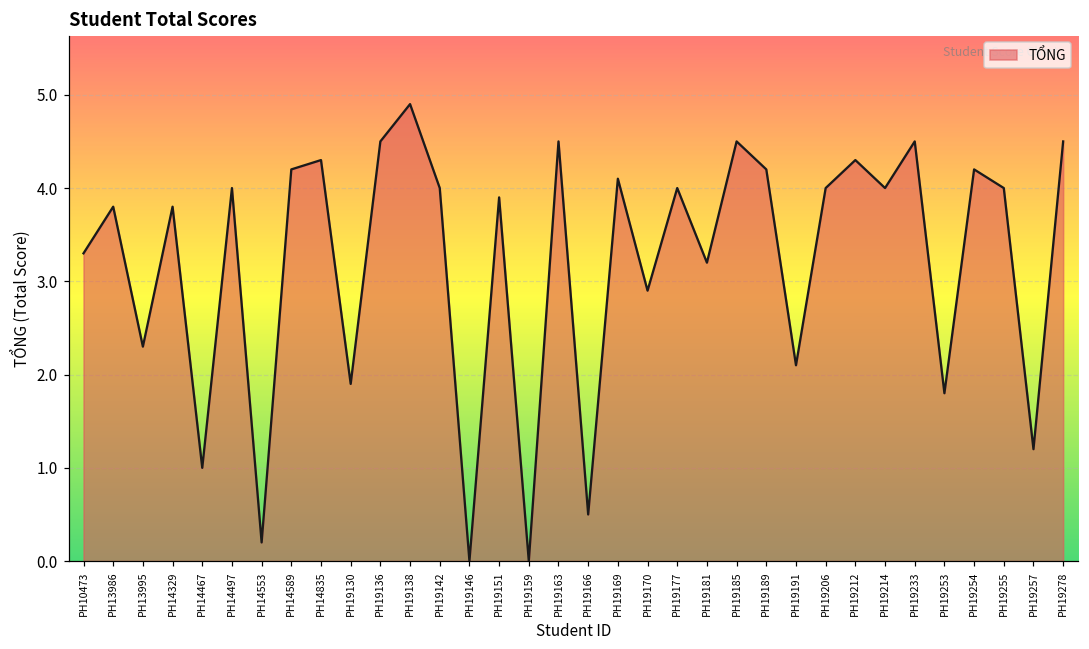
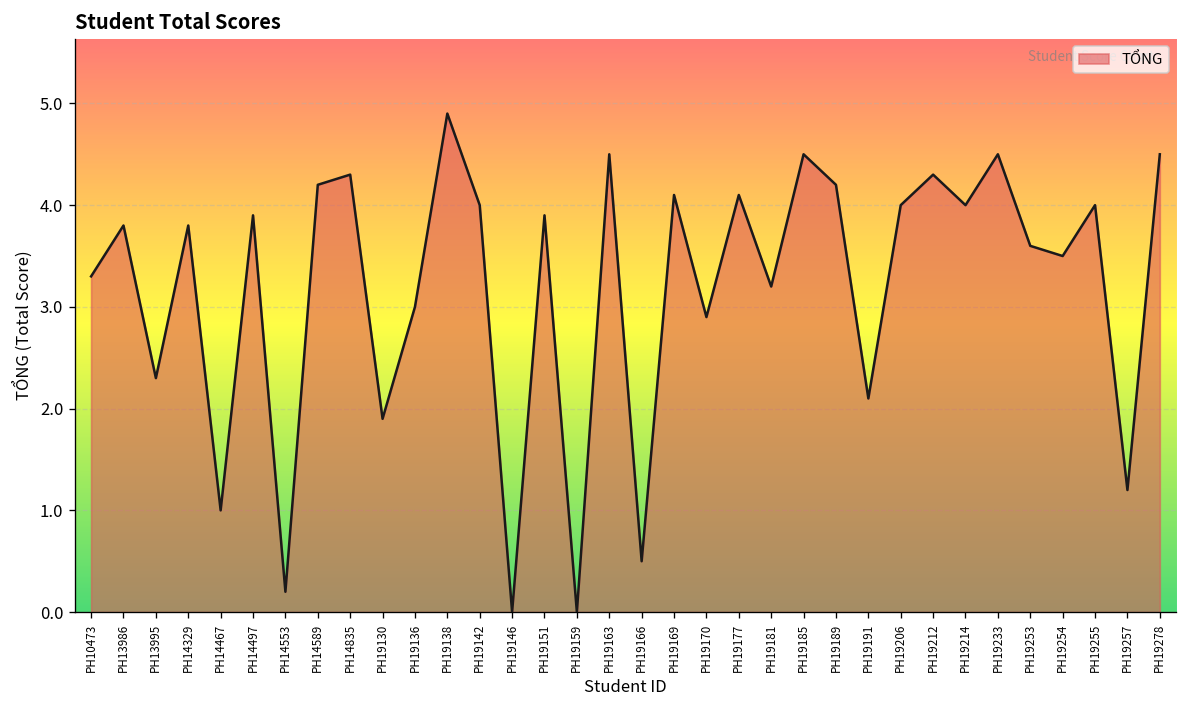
PH14497: 4.0 -> 3.9
PH19136: 4.5 -> 3.0
PH19177: 4.0 -> 4.1
PH19253: 1.8 -> 3.6
PH19254: 4.2 -> 3.5
